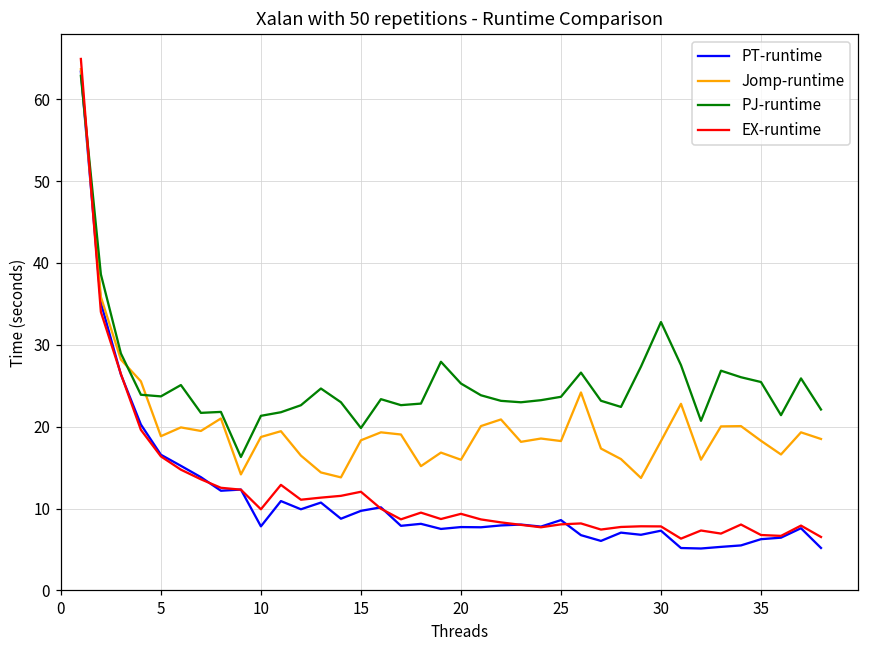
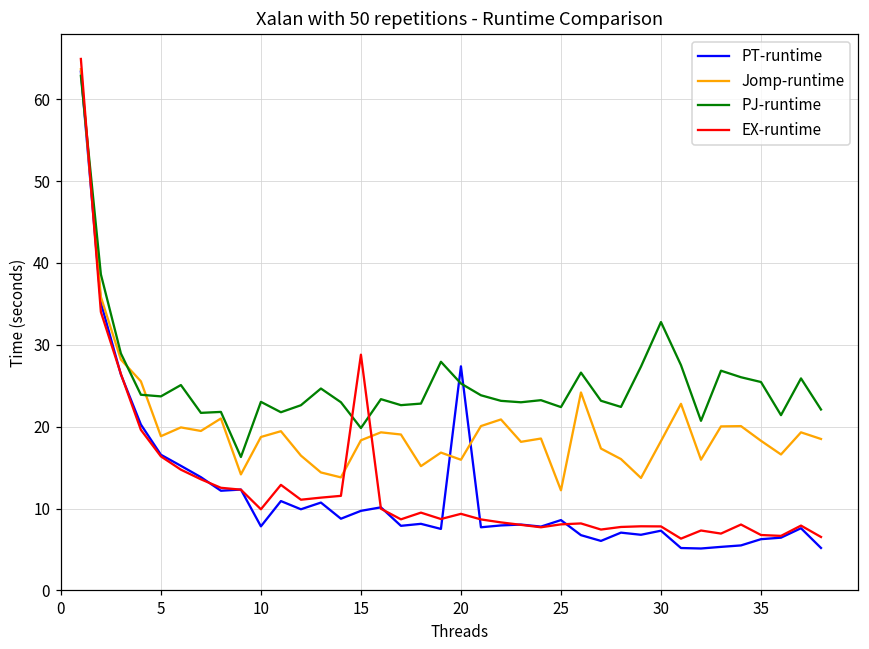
PJ-runtime, 10: 21 -> 23
EX-runtime, 15: 12 -> 29
PT-runtime, 20: 8 -> 27
Jomp-runtime, 25: 18 -> 12
PJ-runtime, 25: 24 -> 22
